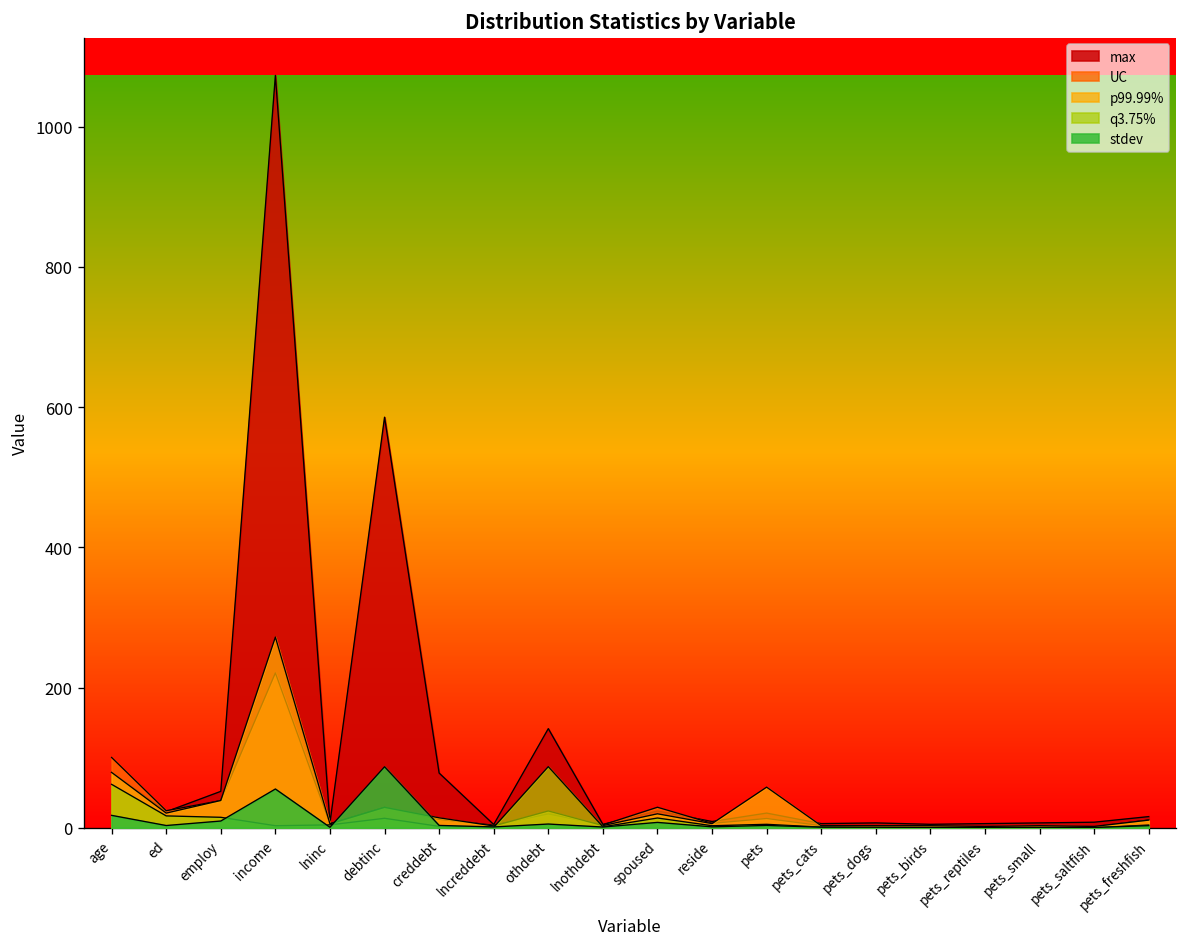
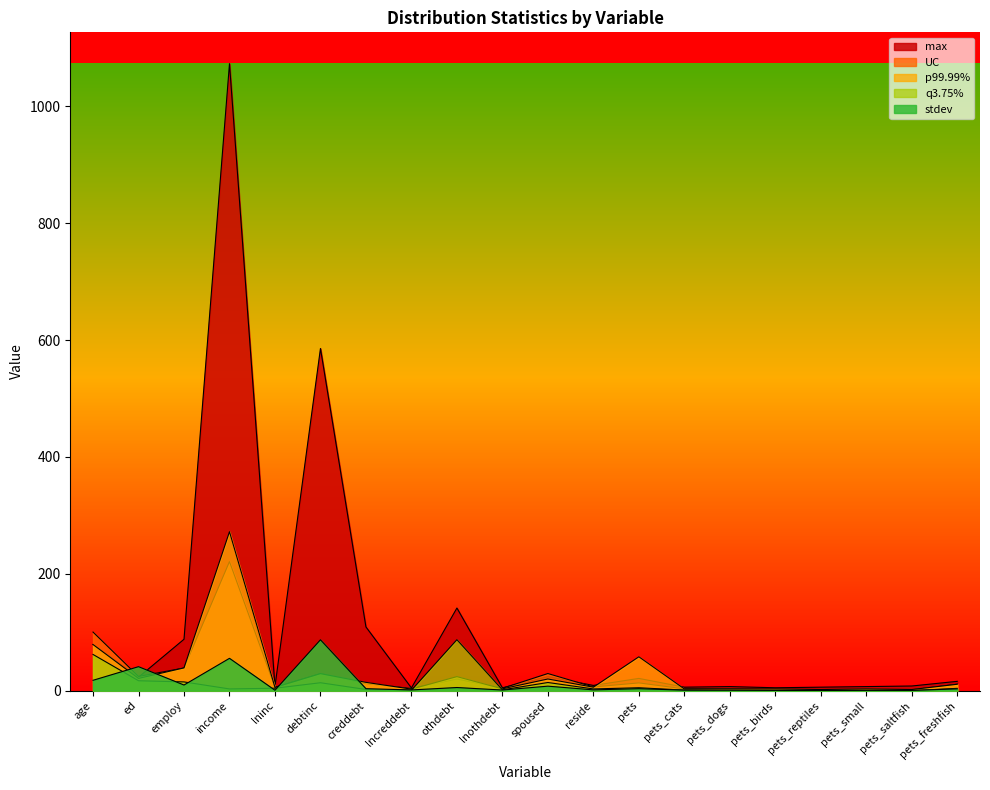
stdev, ed: 0 -> 40
max, employ: 50 -> 90
max, creddebt: 80 -> 110
